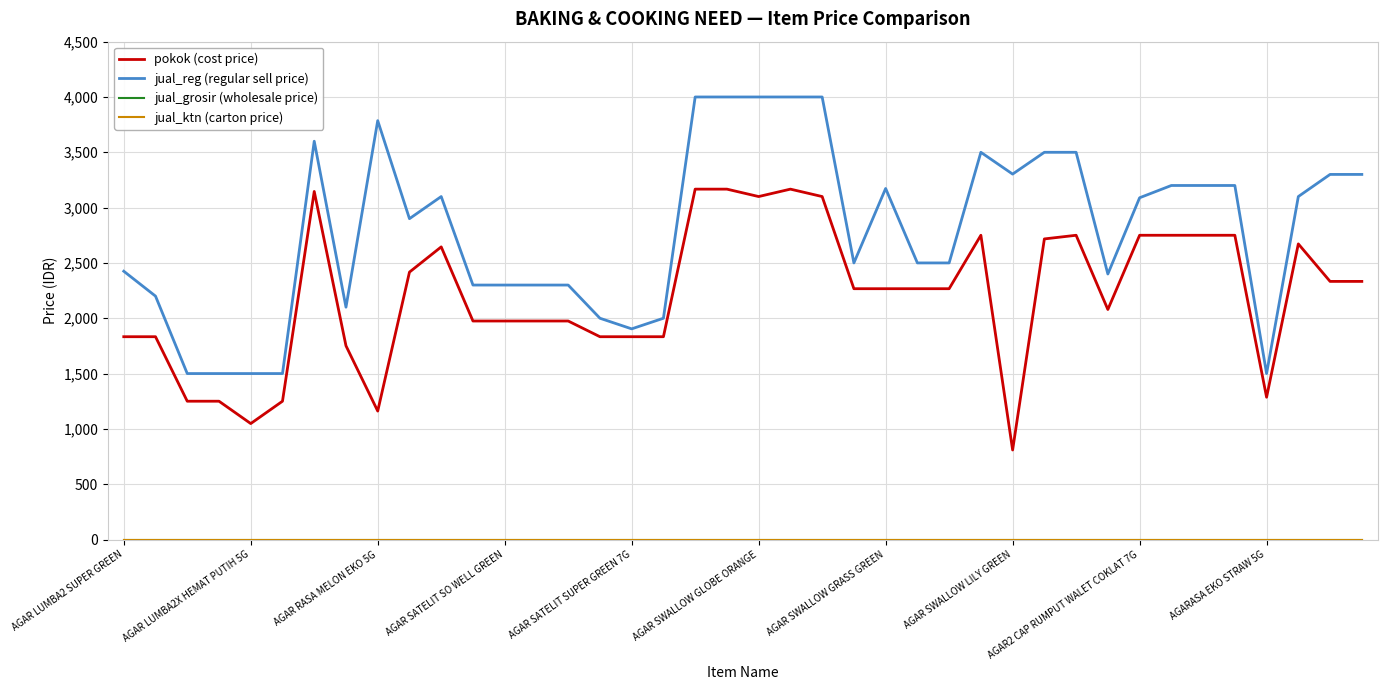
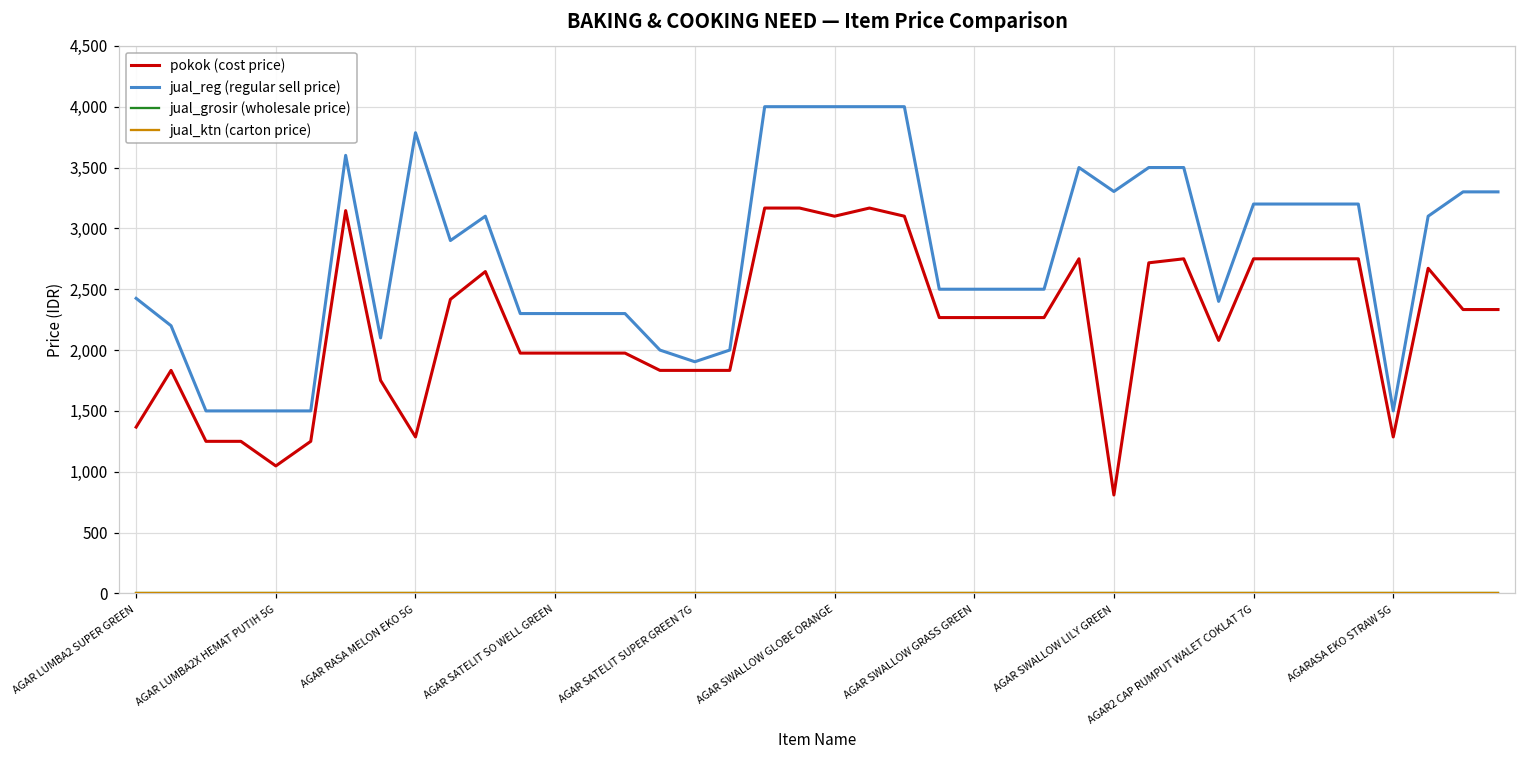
pokok (cost price), AGAR LUMBA2 SUPER GREEN: 1,830 -> 1,370
pokok (cost price), AGAR RASA MELON EKO 5G: 1,160 -> 1,290
jual_reg (regular sell price), AGAR SWALLOW GRASS GREEN: 3,170 -> 2,500
jual_reg (regular sell price), AGAR2 CAP RUMPUT WALET COKLAT 7G: 3,090 -> 3,200
